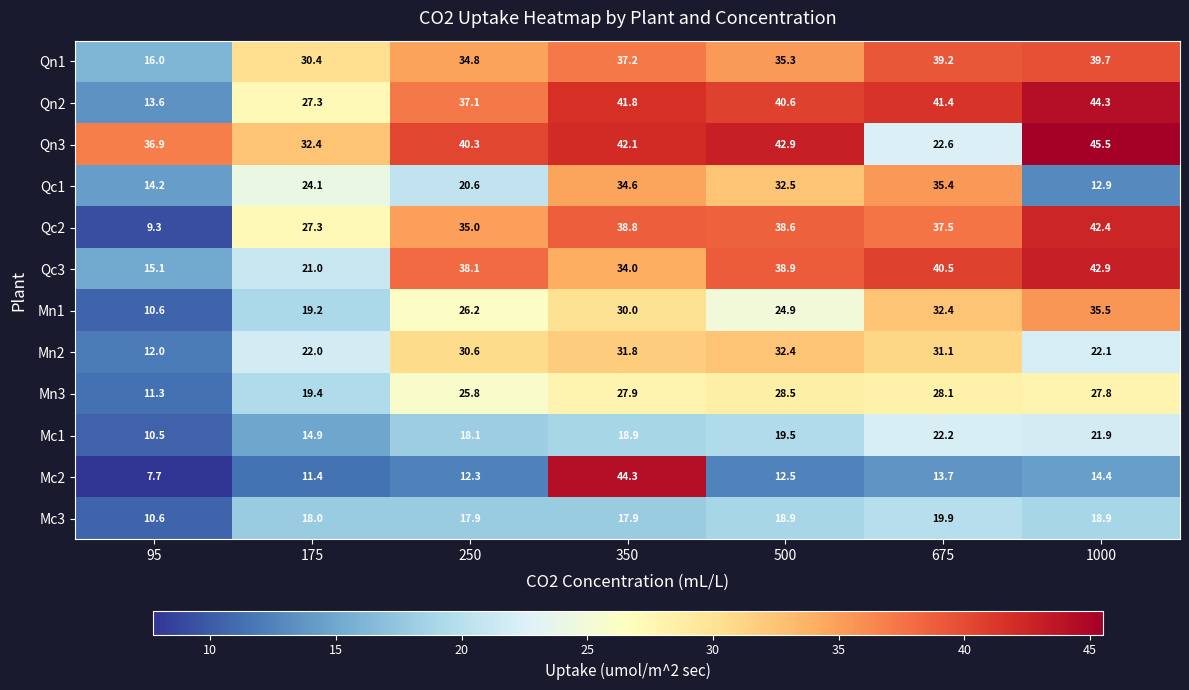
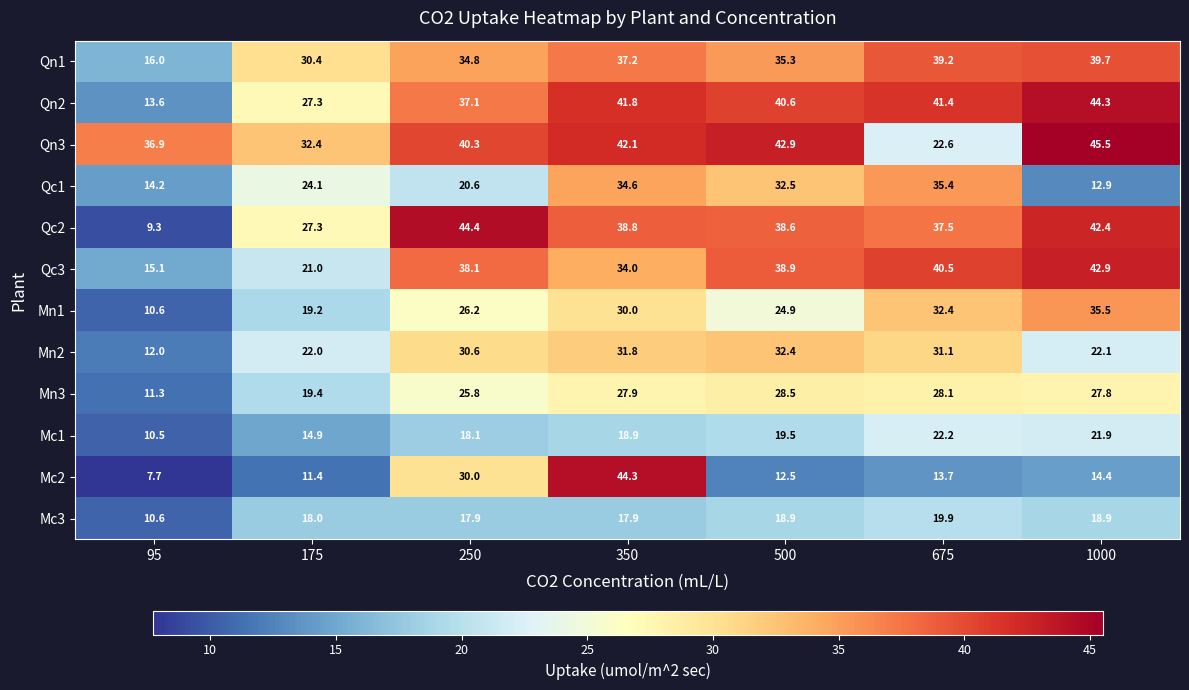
Qc2, 250: 35.0 -> 44.4
Mc2, 250: 12.3 -> 30.0
